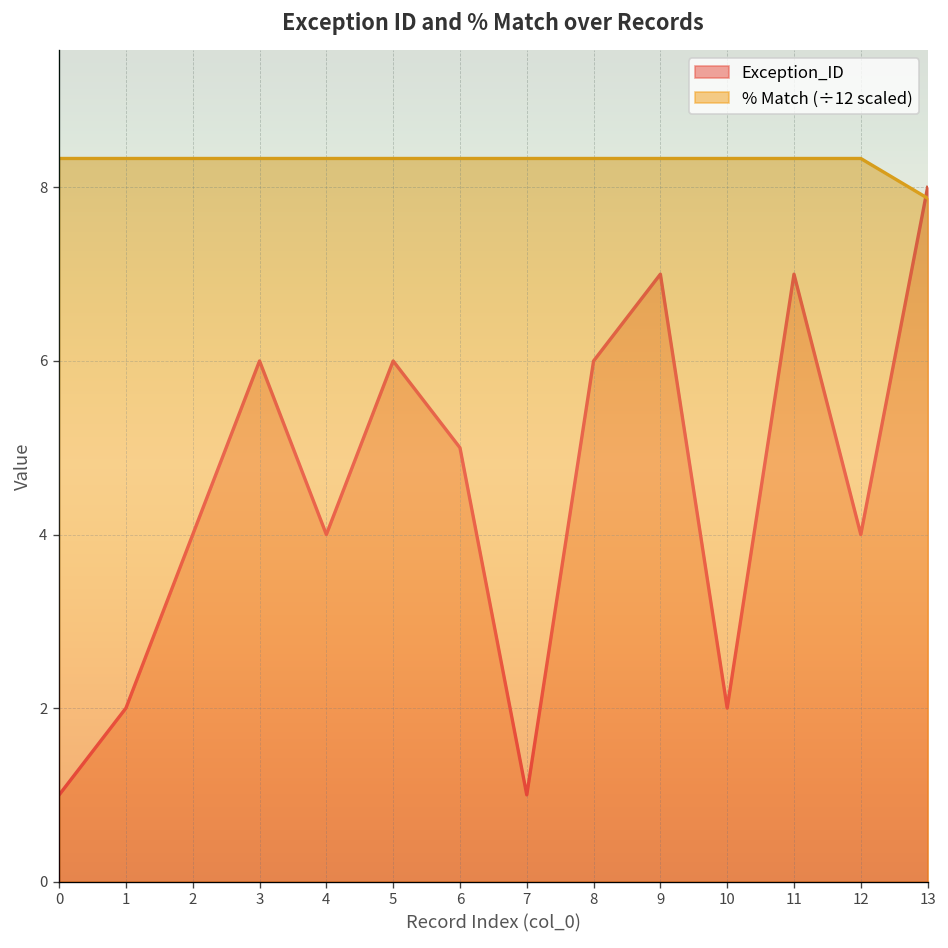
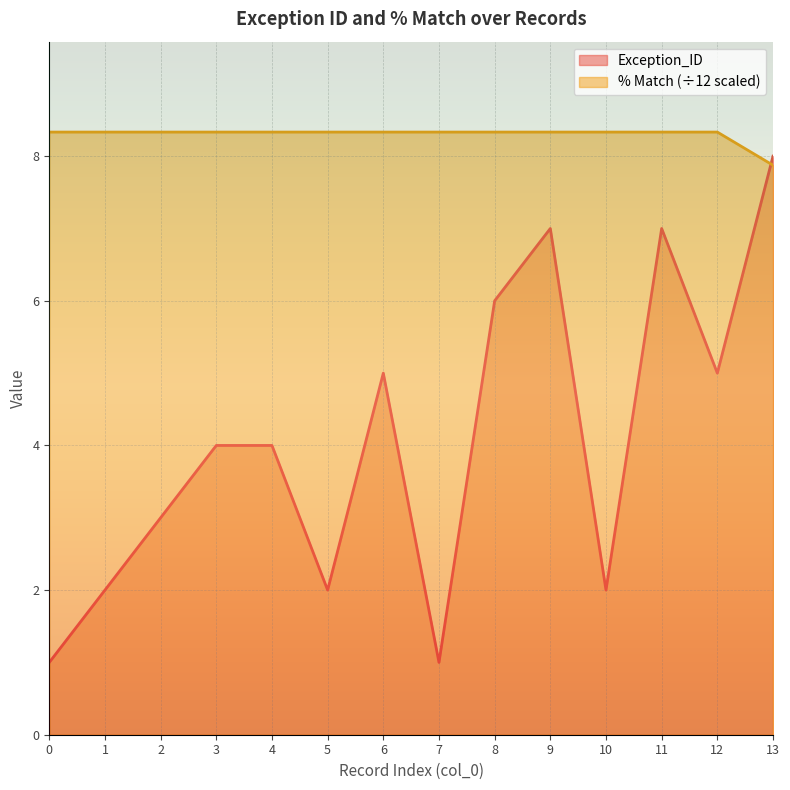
Exception_ID, 2: 4 -> 3
Exception_ID, 3: 6 -> 4
Exception_ID, 5: 6 -> 2
Exception_ID, 12: 4 -> 5
